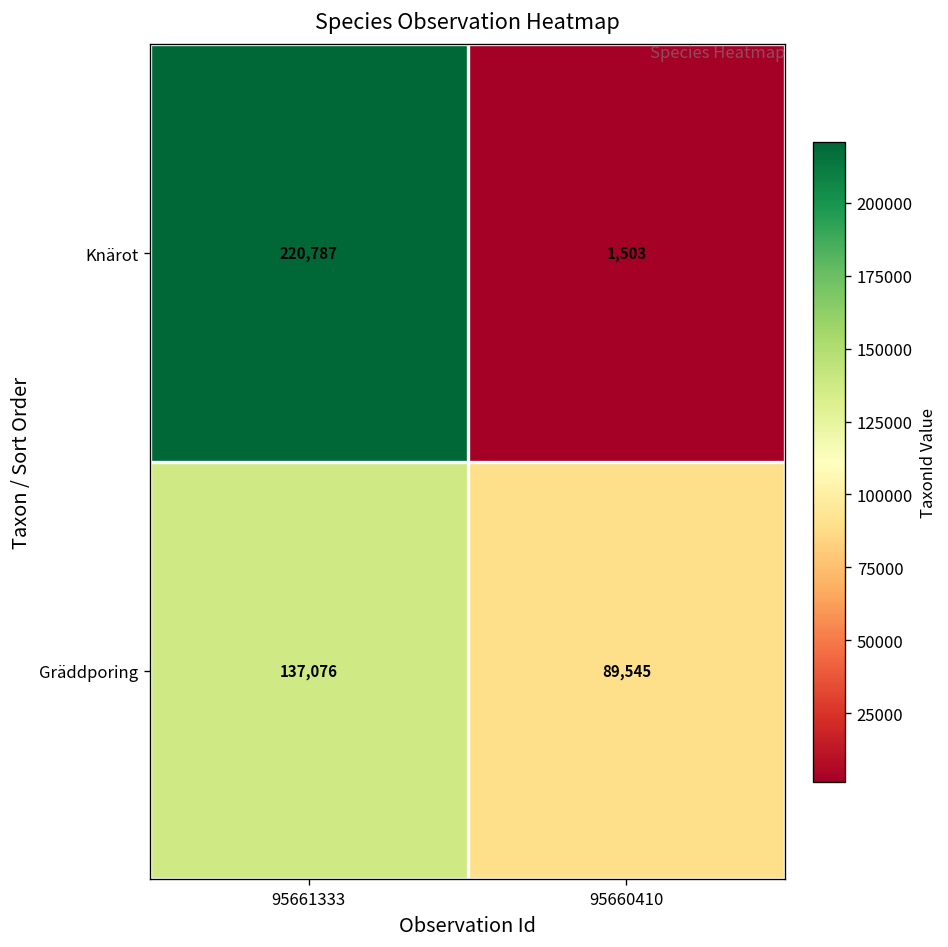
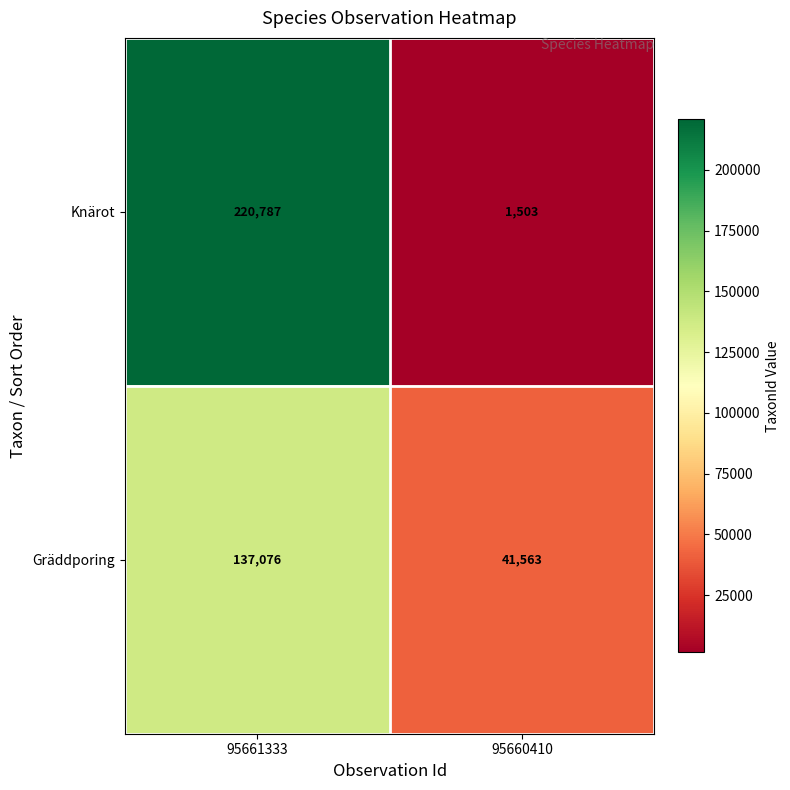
Gräddporing, 95660410: 89,545 -> 41,563
